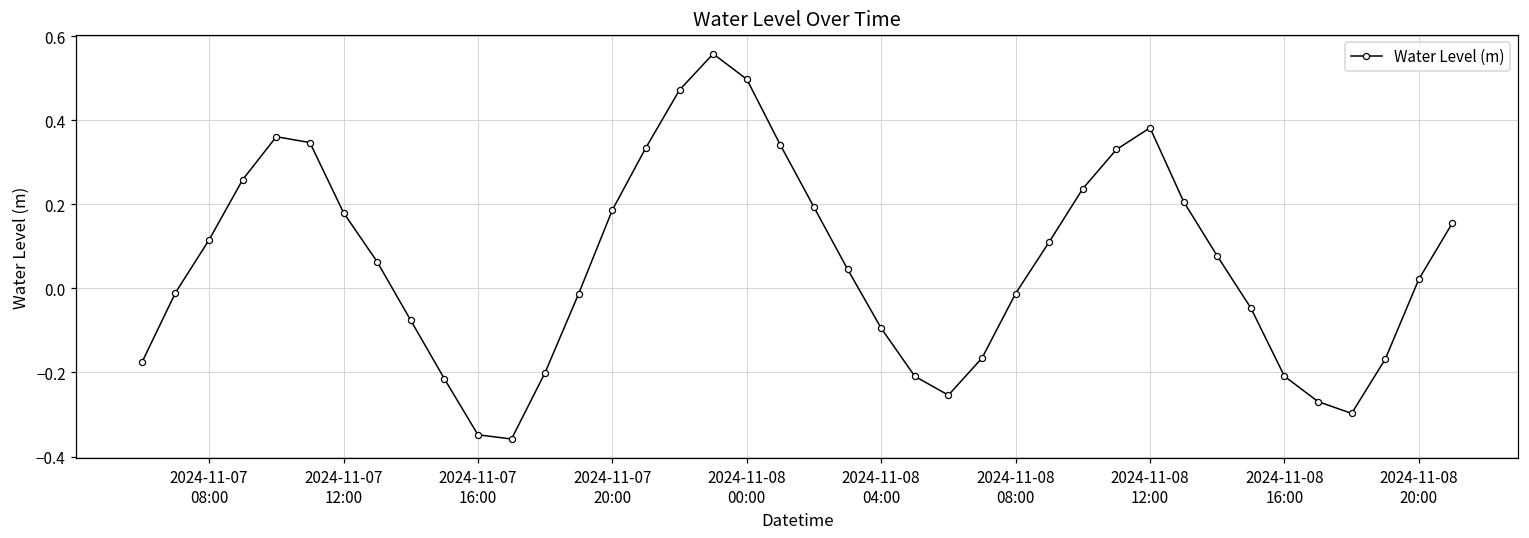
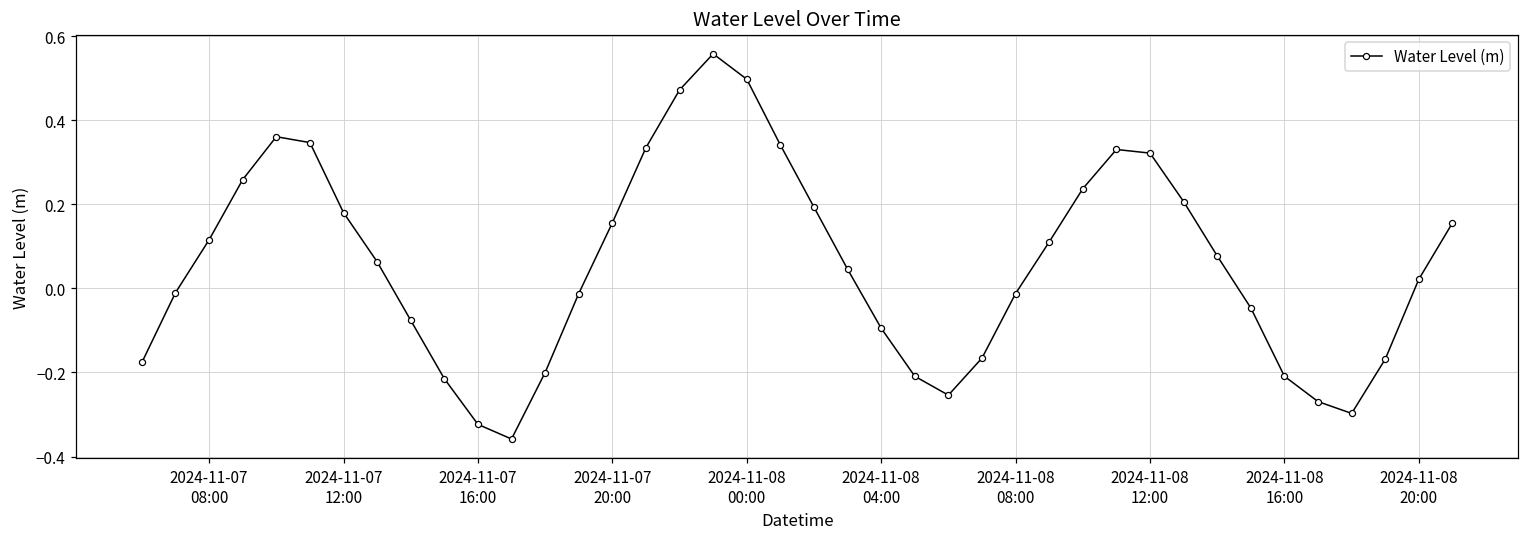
2024-11-07 16:00: -0.35 -> -0.32
2024-11-07 20:00: 0.19 -> 0.16
2024-11-08 12:00: 0.38 -> 0.32
